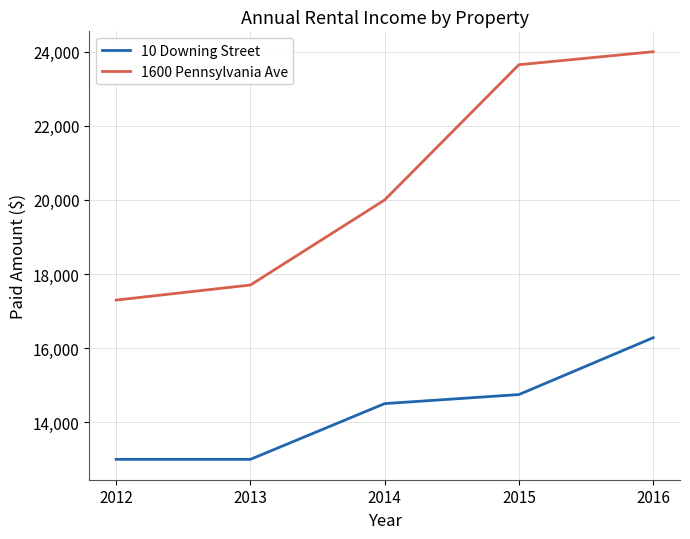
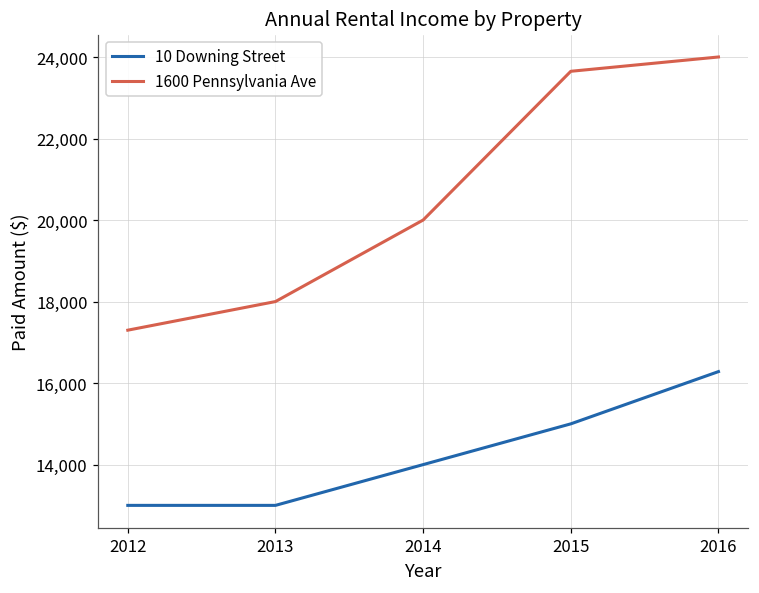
1600 Pennsylvania Ave, 2013: 17,700 -> 18,000
10 Downing Street, 2014: 14,500 -> 14,000
10 Downing Street, 2015: 14,700 -> 15,000
